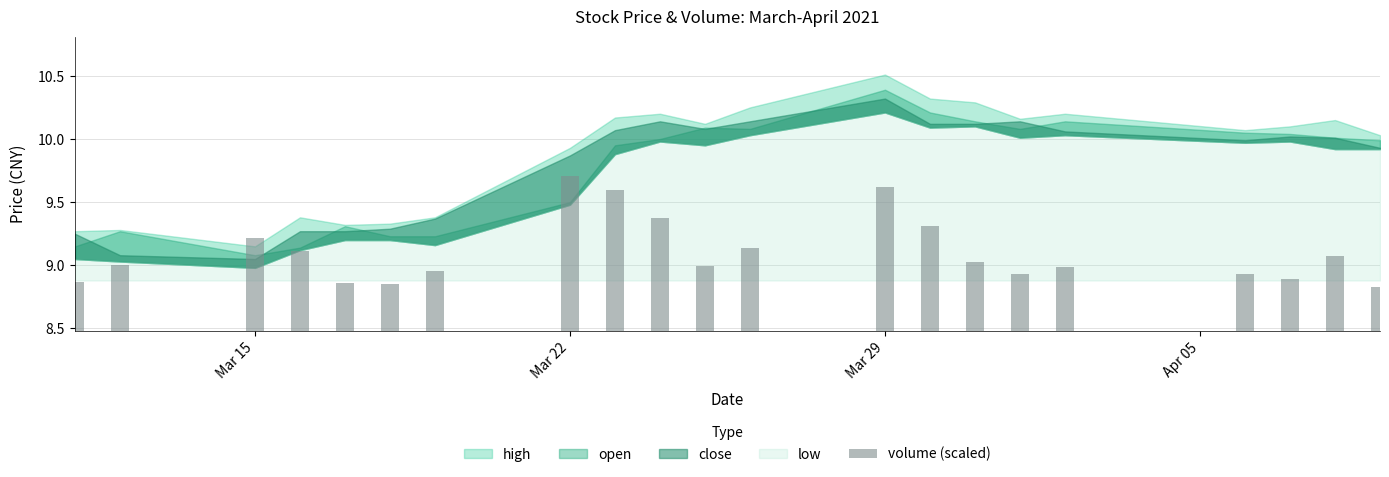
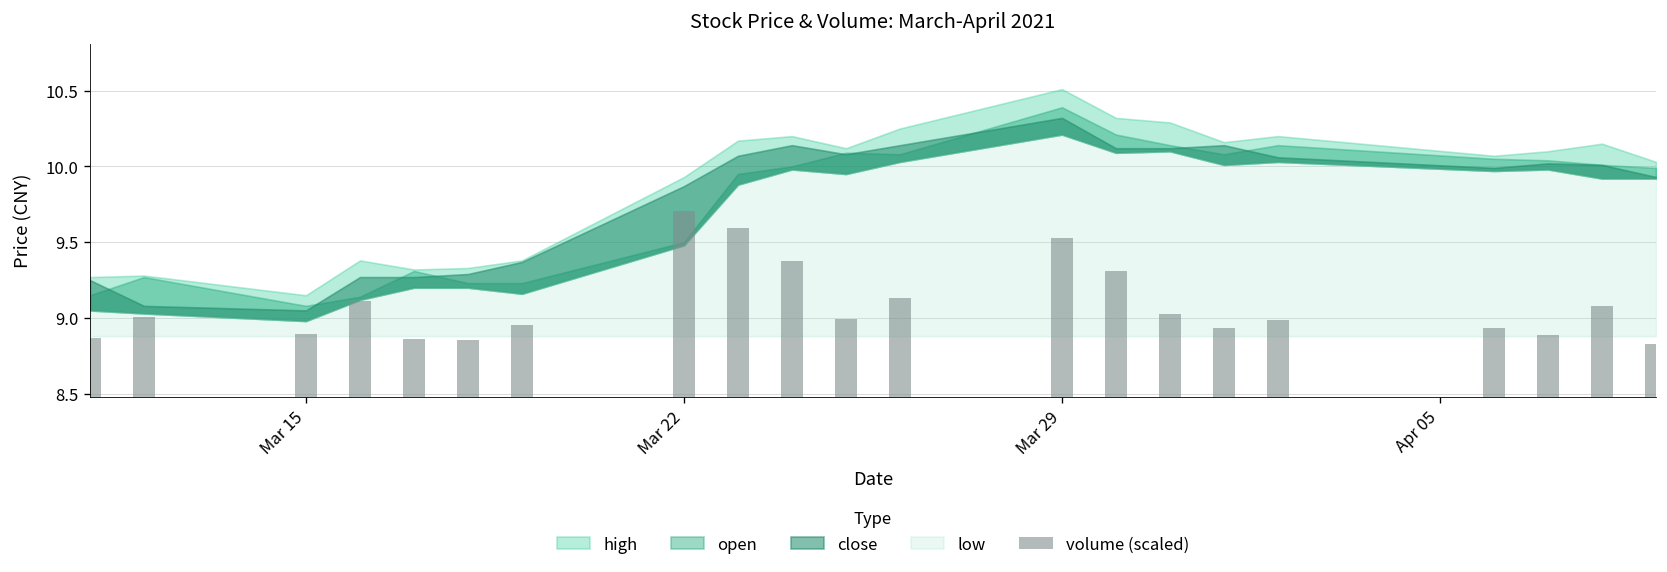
volume (scaled), Mar 15: 9.22 -> 8.89
volume (scaled), Mar 29: 9.62 -> 9.53
